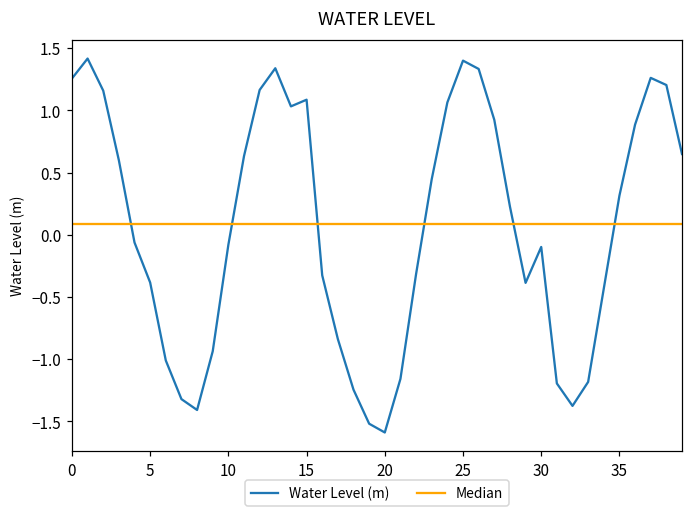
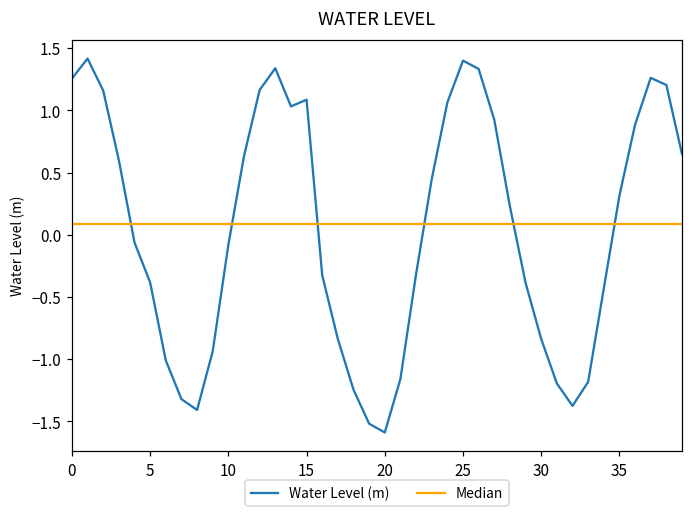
30: -0.10 -> -0.84
